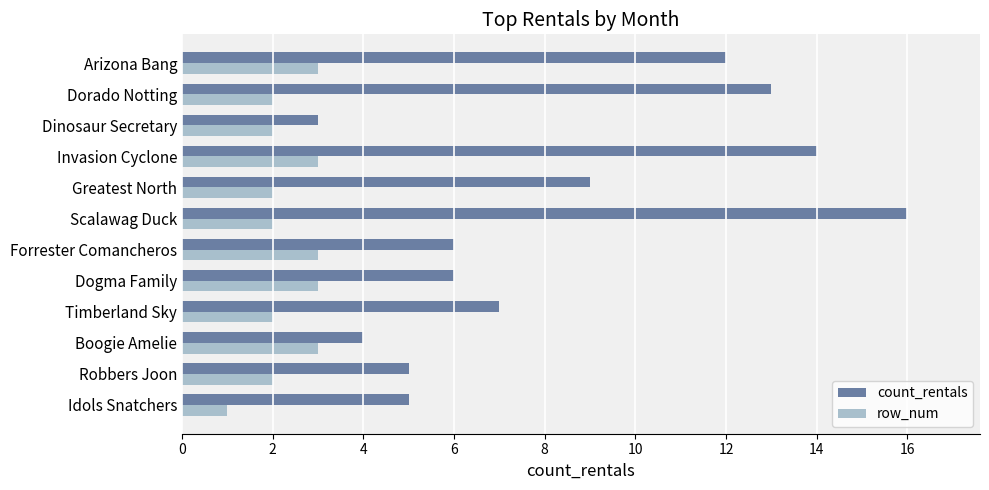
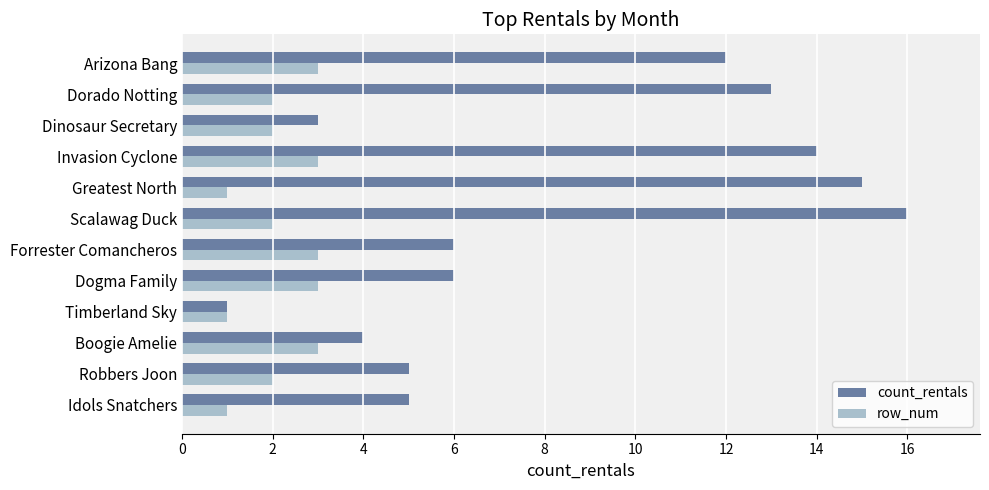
count_rentals, Greatest North: 9 -> 15
row_num, Greatest North: 2 -> 1
count_rentals, Timberland Sky: 7 -> 1
row_num, Timberland Sky: 2 -> 1
